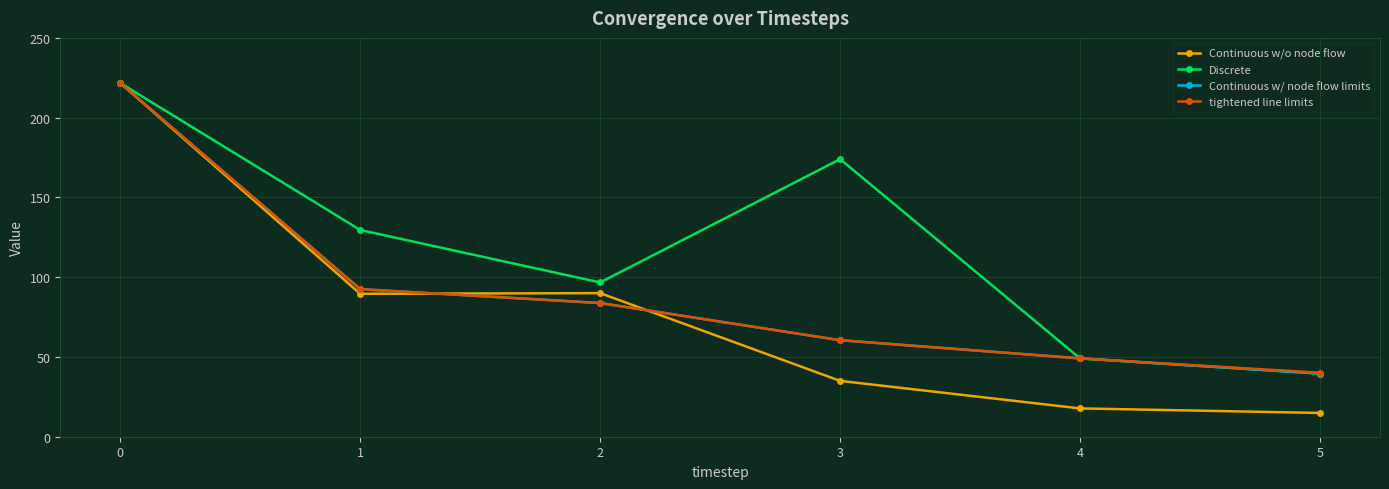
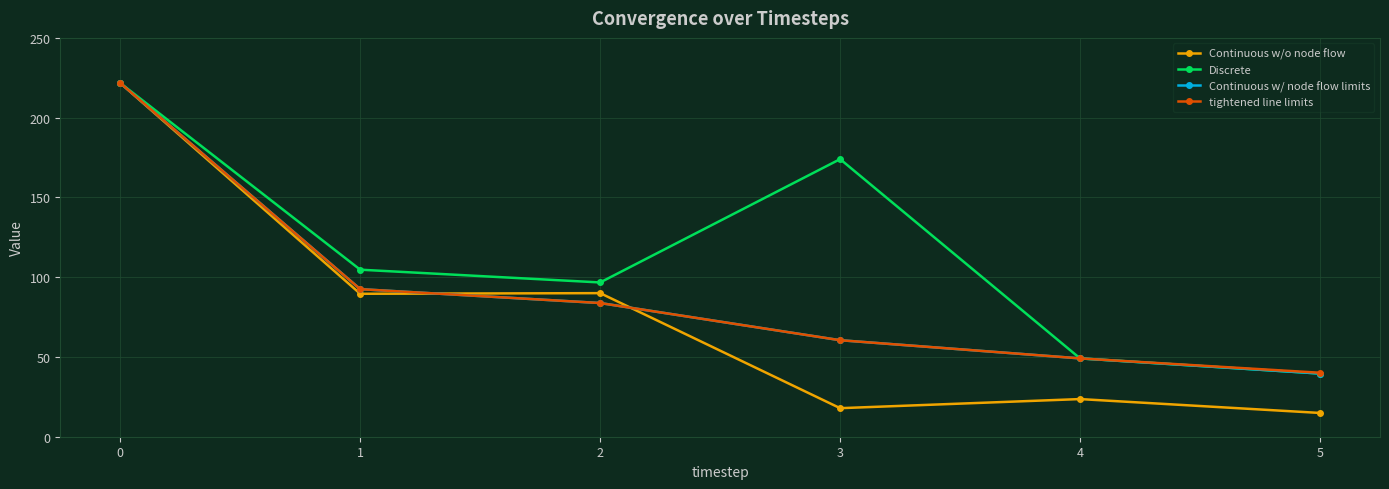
Discrete, 1: 130 -> 105
Continuous w/o node flow, 3: 35 -> 18
Continuous w/o node flow, 4: 18 -> 24
